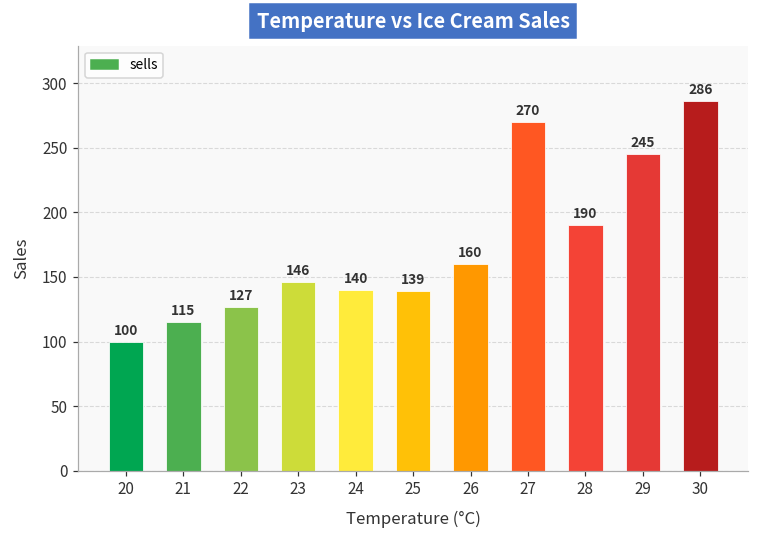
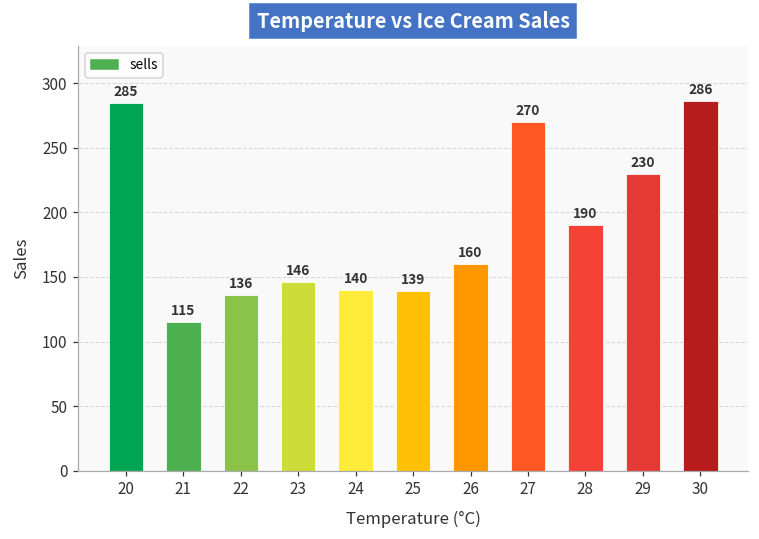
20: 100 -> 285
22: 127 -> 136
29: 245 -> 230
